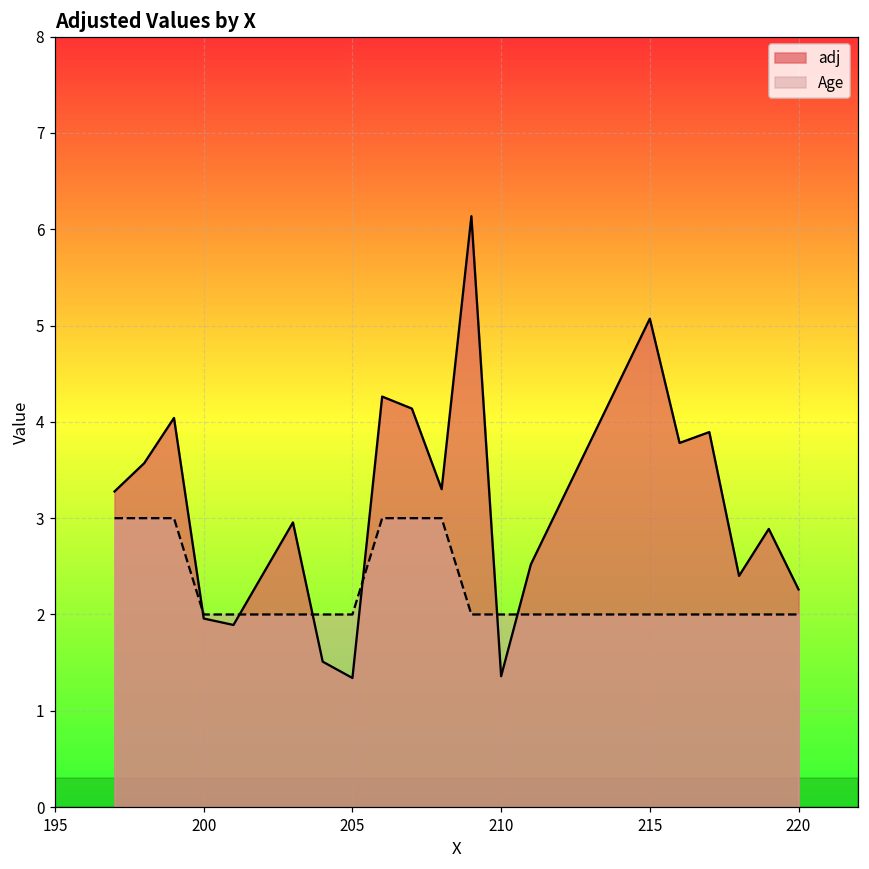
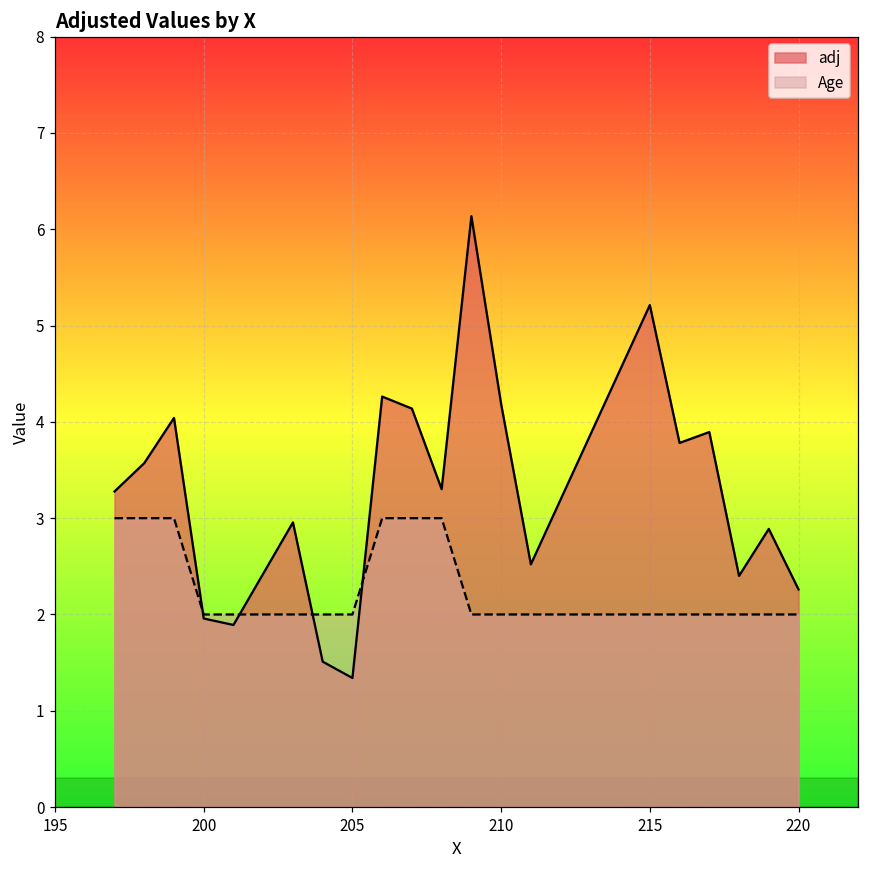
adj, 210: 1.4 -> 4.2
adj, 215: 5.1 -> 5.2
